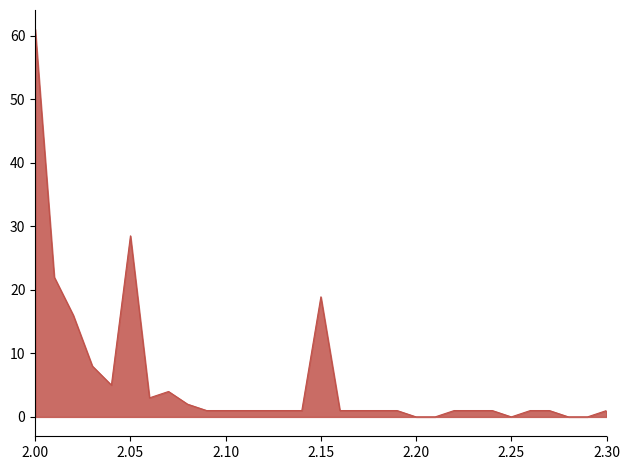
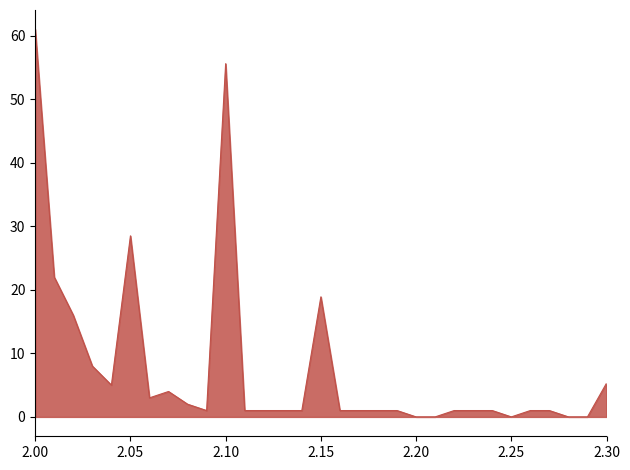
2.10: 1 -> 56
2.30: 1 -> 5
